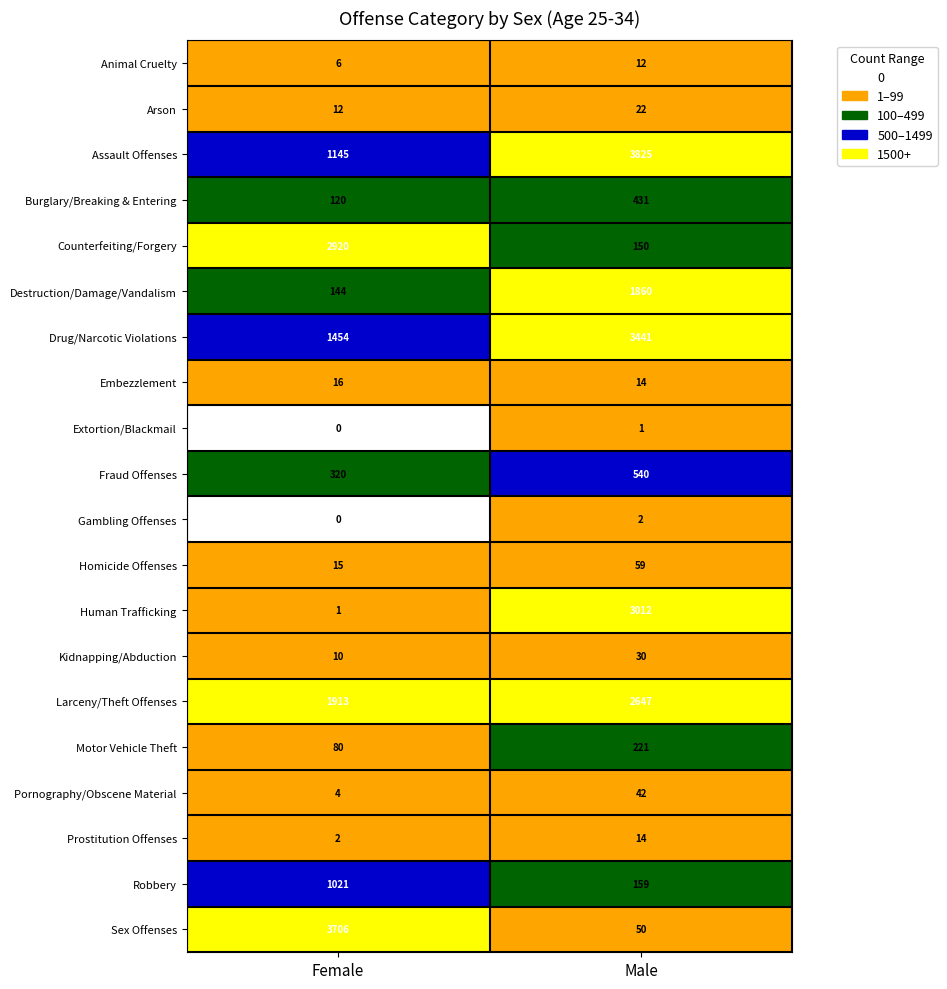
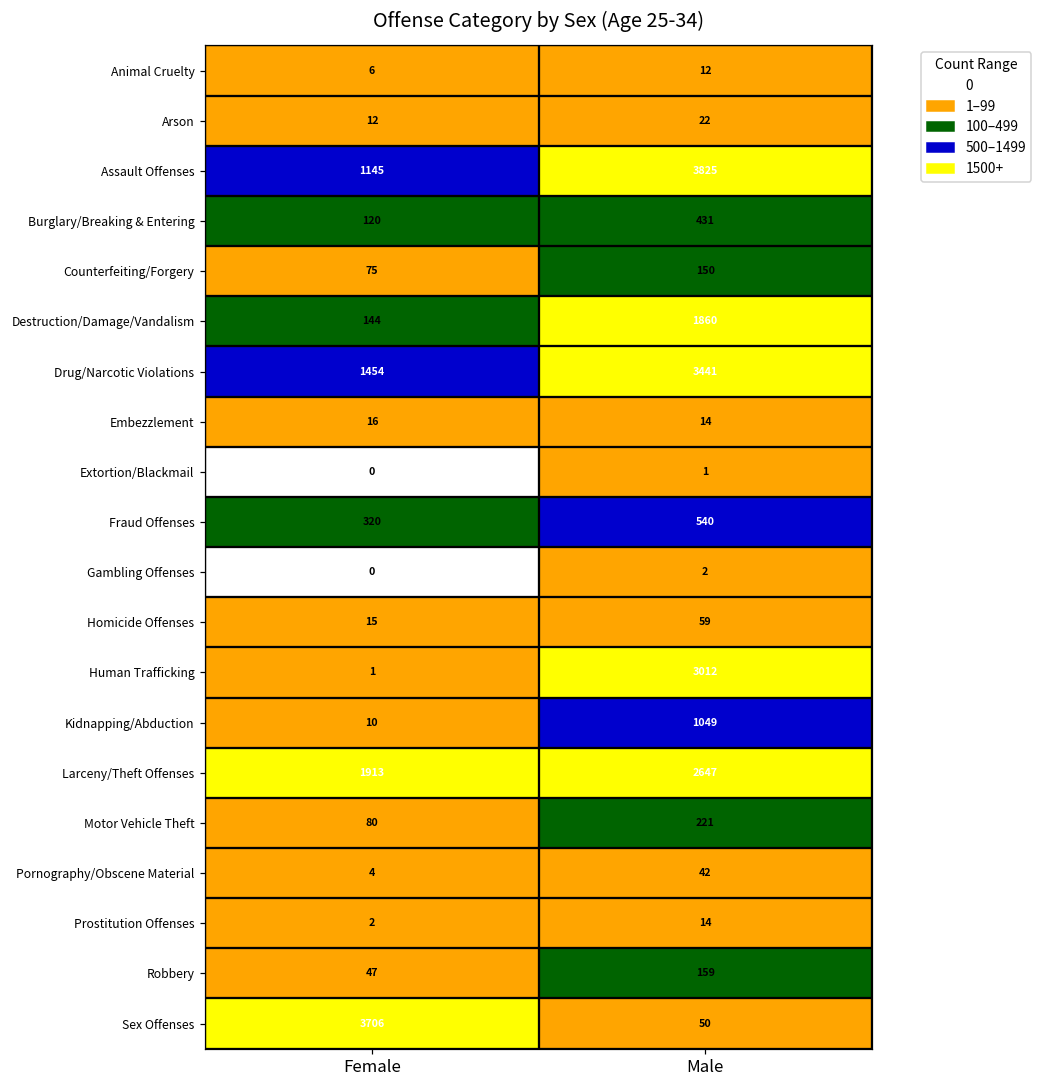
Counterfeiting/Forgery, Female: 2920 -> 75
Kidnapping/Abduction, Male: 30 -> 1049
Robbery, Female: 1021 -> 47
